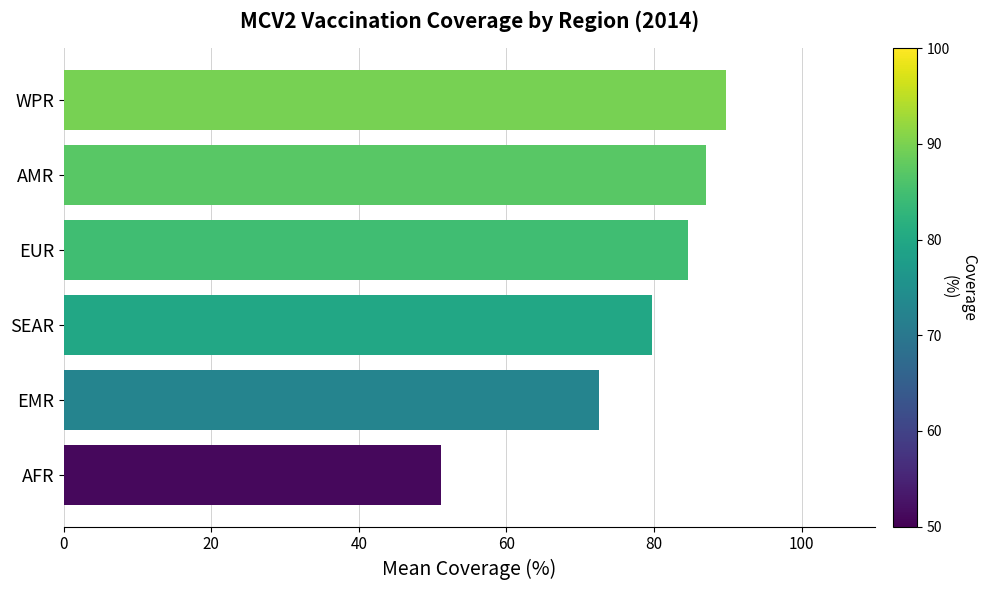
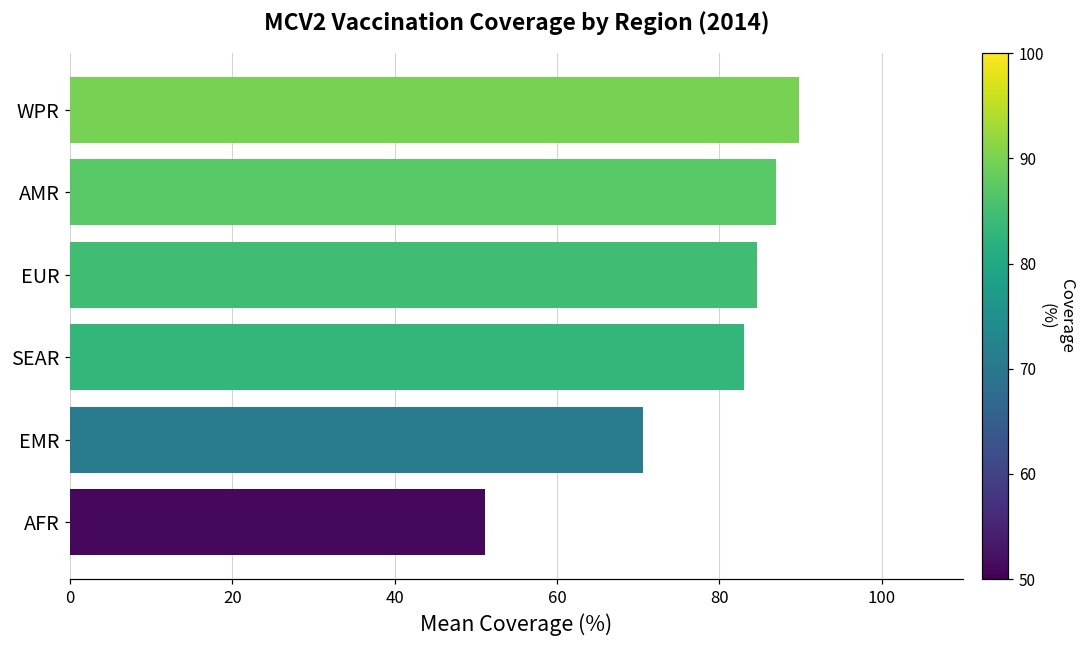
SEAR: 80 -> 83
EMR: 73 -> 71
